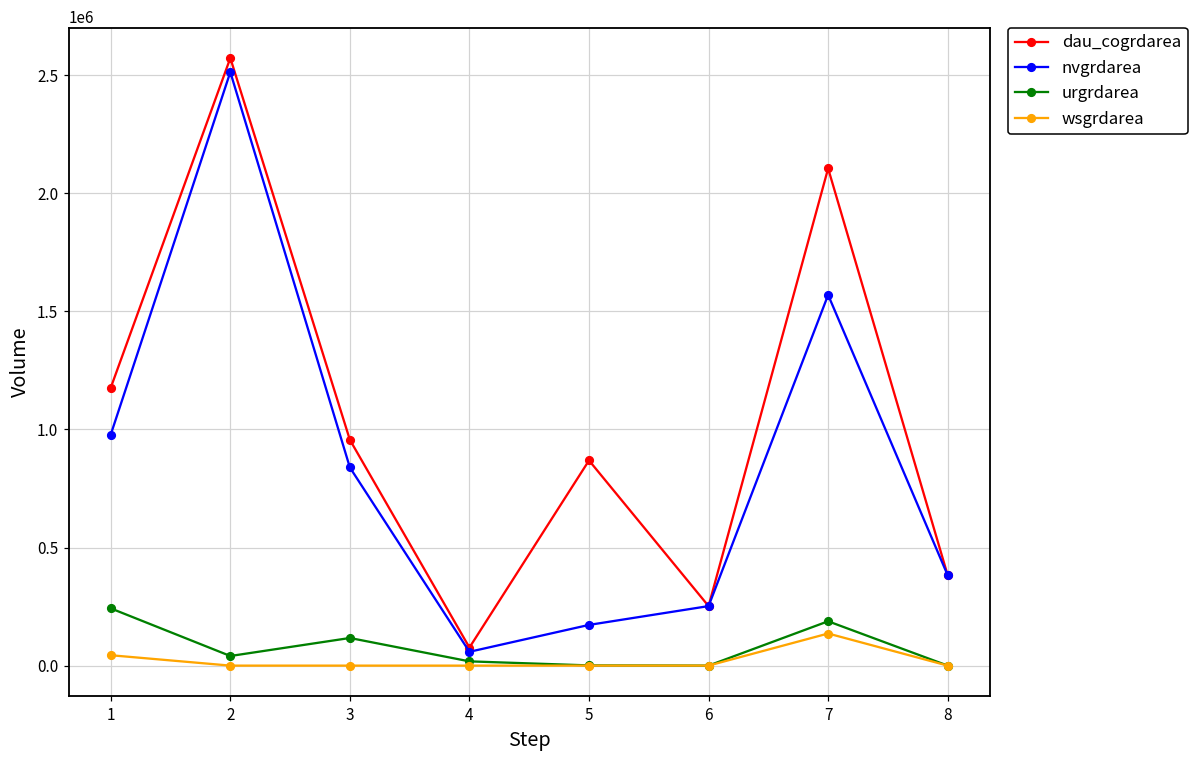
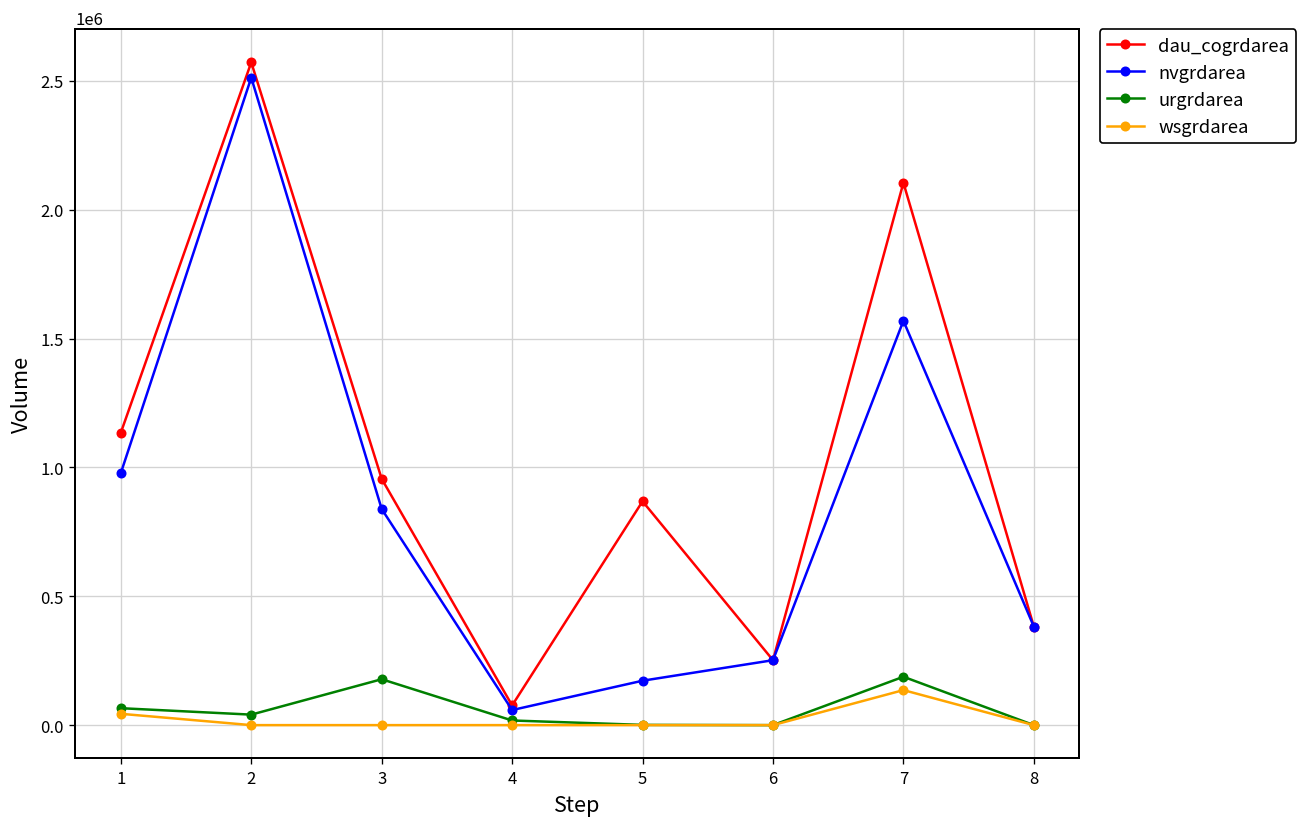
dau_cogrdarea, 1: 1180000 -> 1130000
urgrdarea, 1: 240000 -> 70000
urgrdarea, 3: 120000 -> 180000
